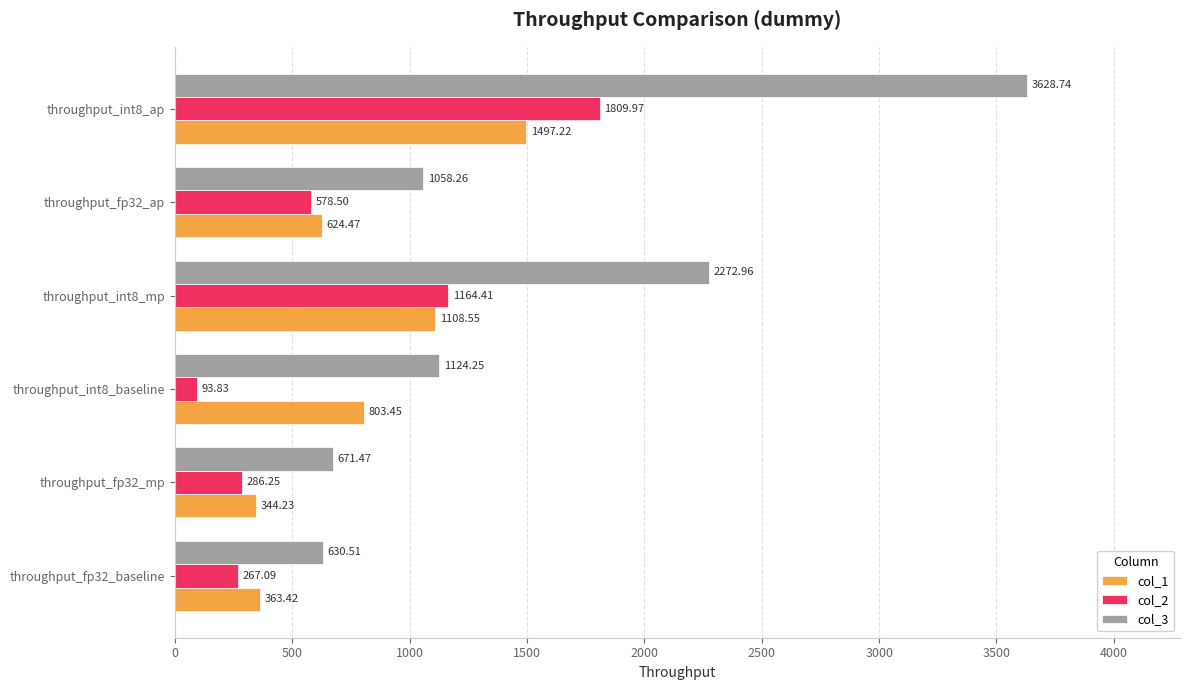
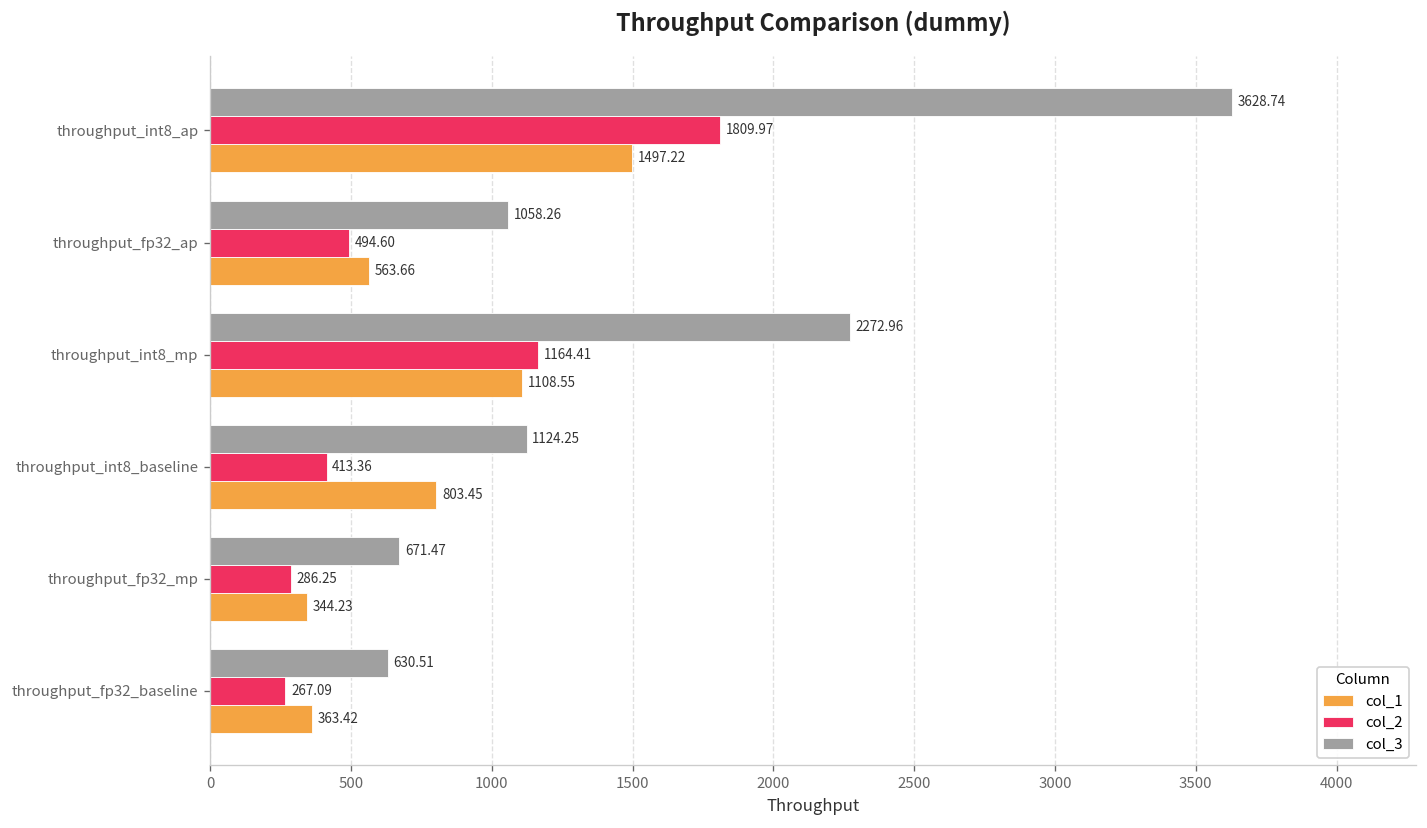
col_2, throughput_fp32_ap: 578.50 -> 494.60
col_1, throughput_fp32_ap: 624.47 -> 563.66
col_2, throughput_int8_baseline: 93.83 -> 413.36
